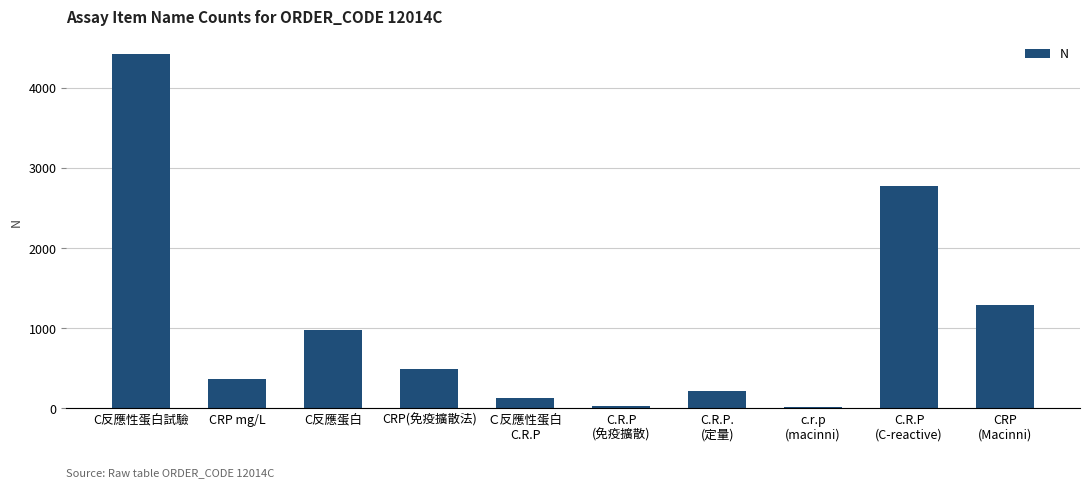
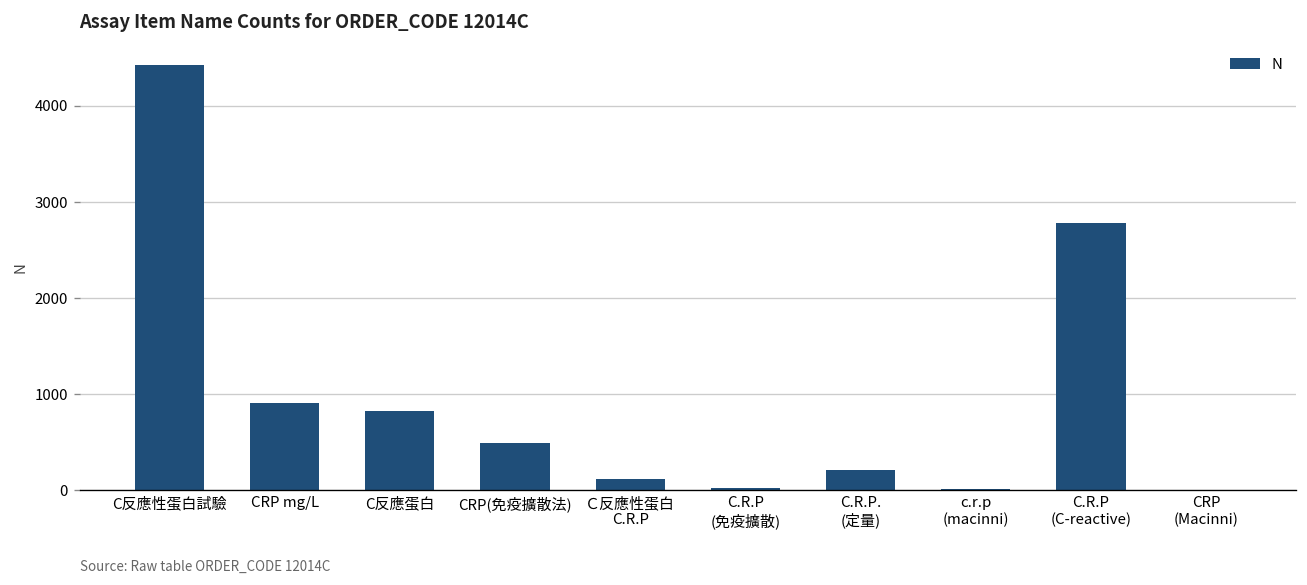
CRP mg/L: 400 -> 900
C反應蛋白: 1000 -> 800
CRP (Macinni): 1300 -> 0
